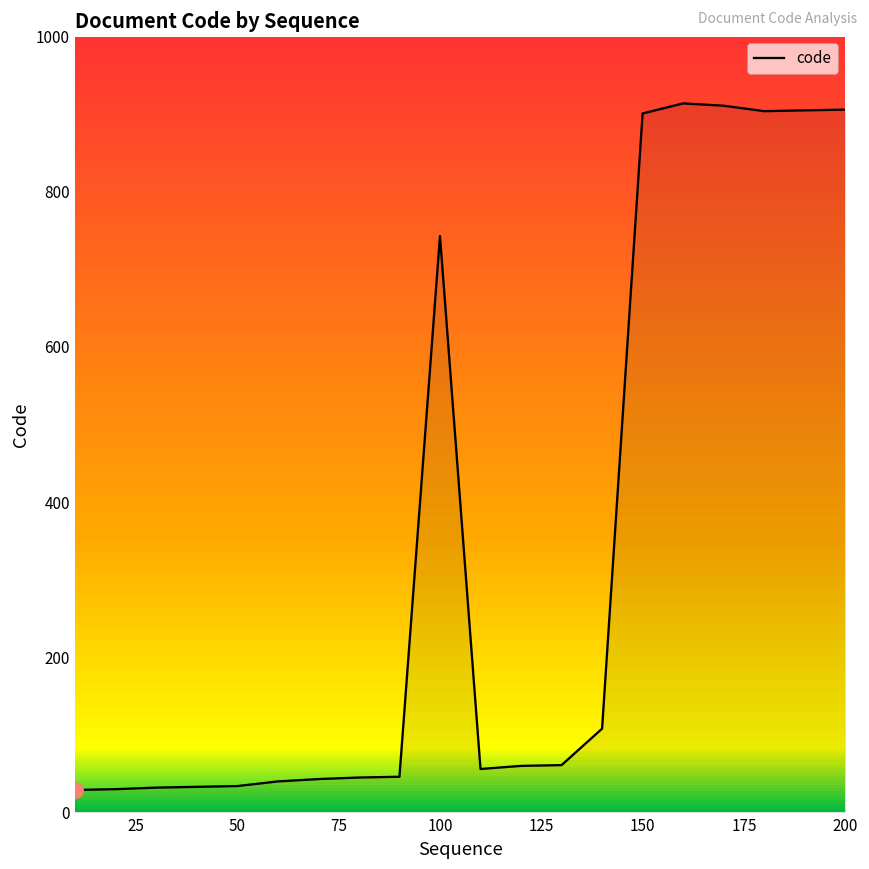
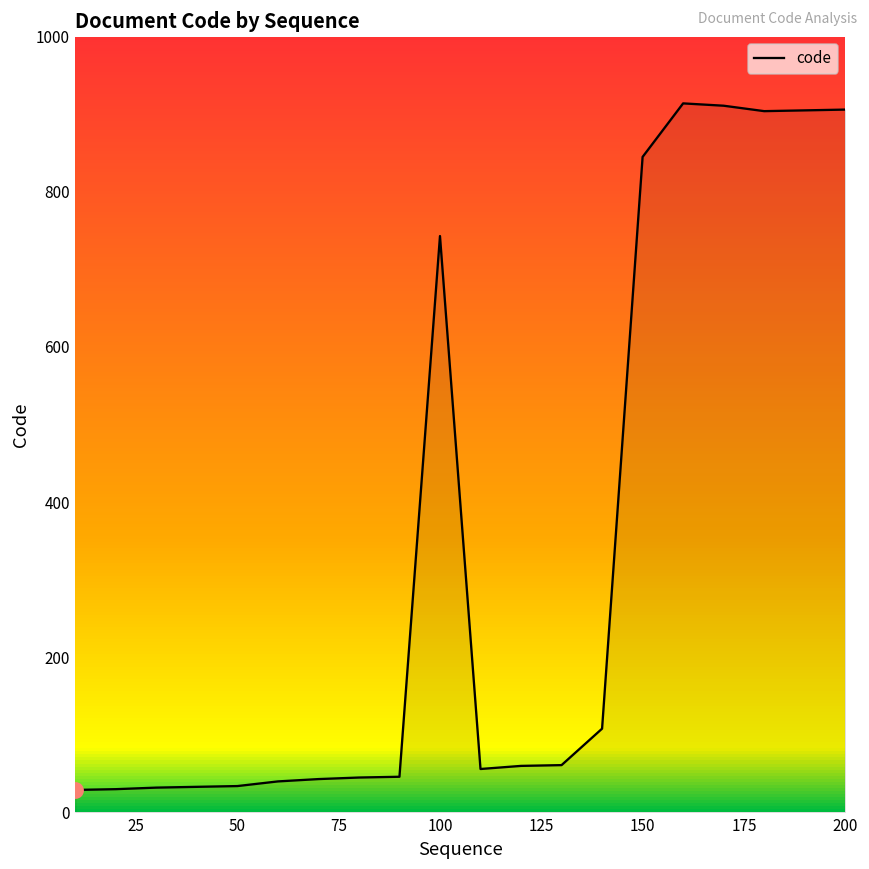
code, 150: 900 -> 850
